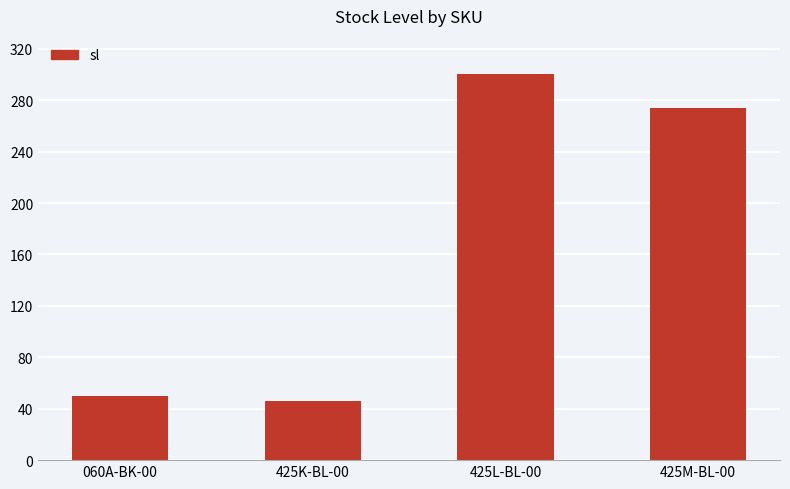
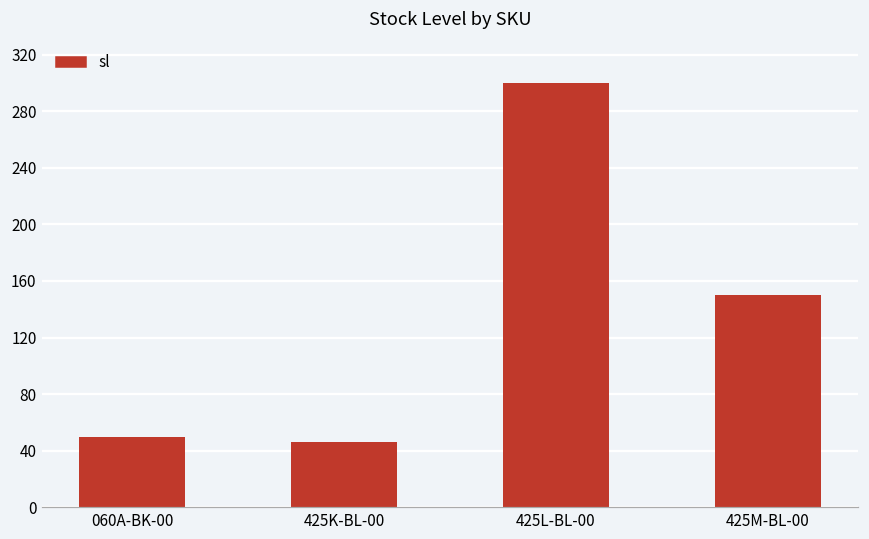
425M-BL-00: 274 -> 150
